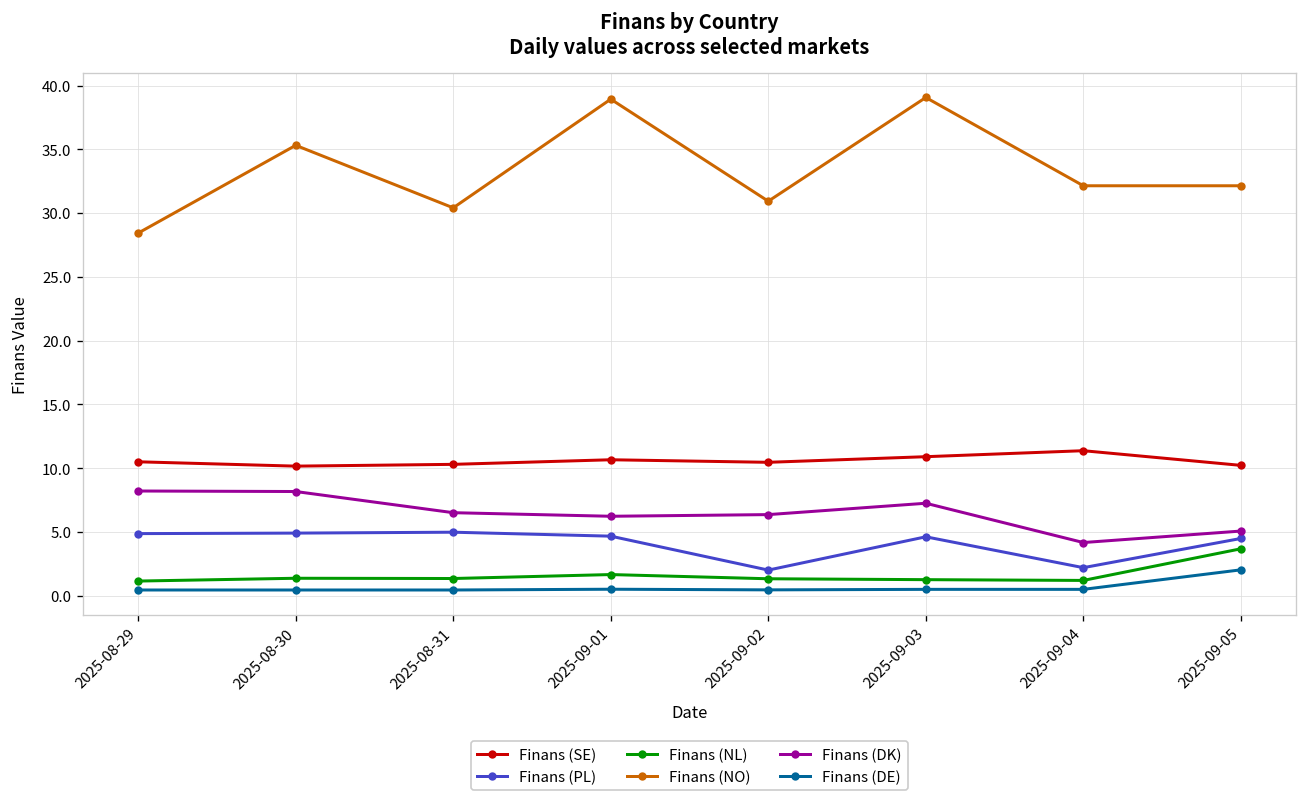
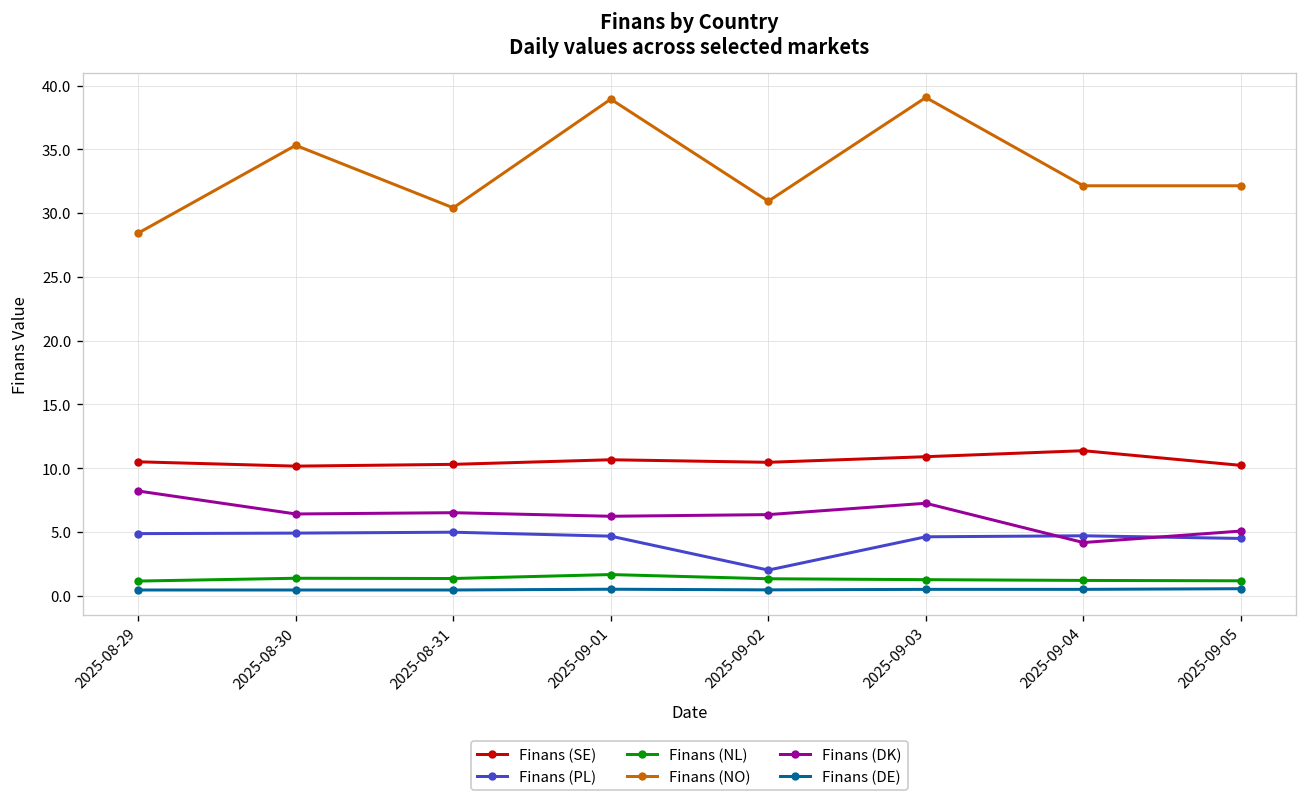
Finans (DK), 2025-08-30: 8.2 -> 6.4
Finans (PL), 2025-09-04: 2.2 -> 4.7
Finans (NL), 2025-09-05: 3.7 -> 1.2
Finans (DE), 2025-09-05: 2.0 -> 0.6
